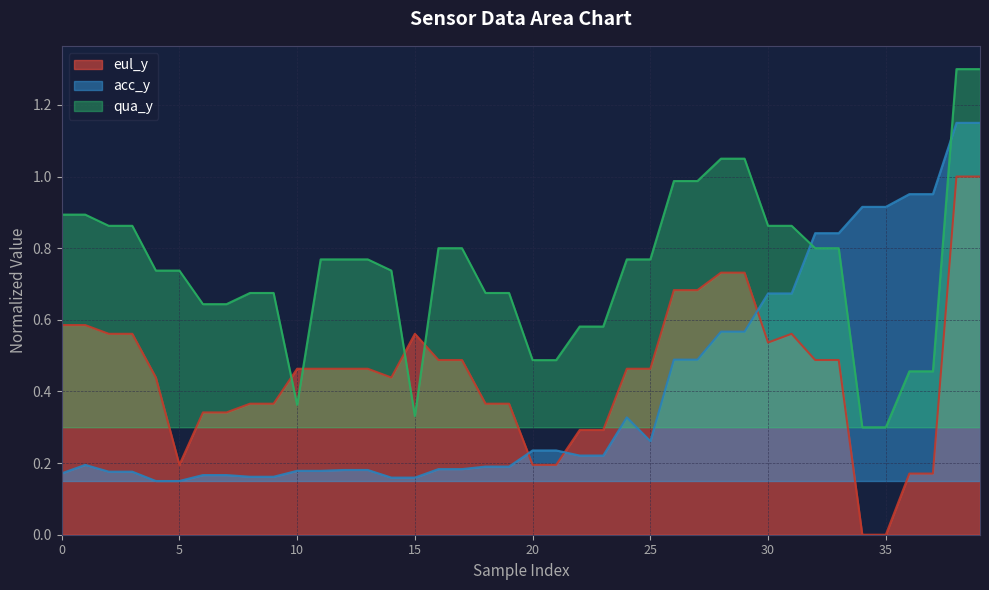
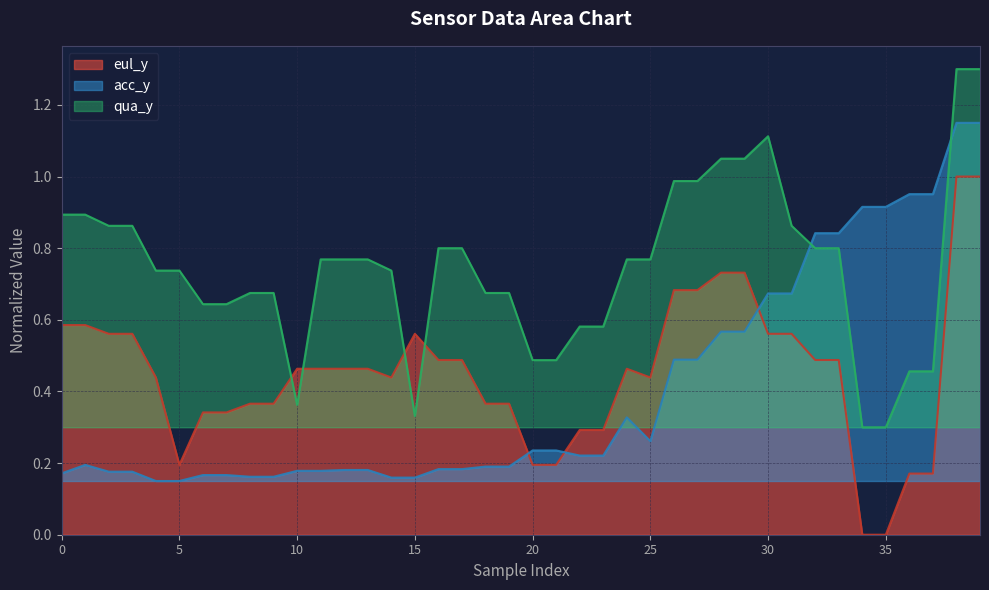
eul_y, 25: 0.46 -> 0.44
eul_y, 30: 0.54 -> 0.56
qua_y, 30: 0.86 -> 1.11
